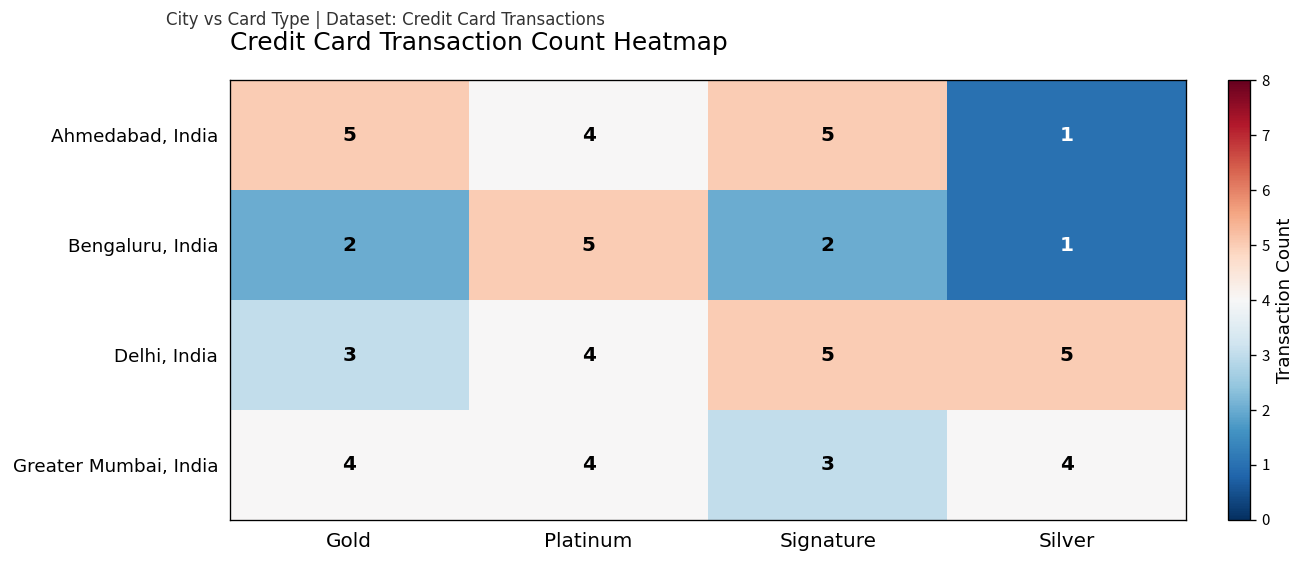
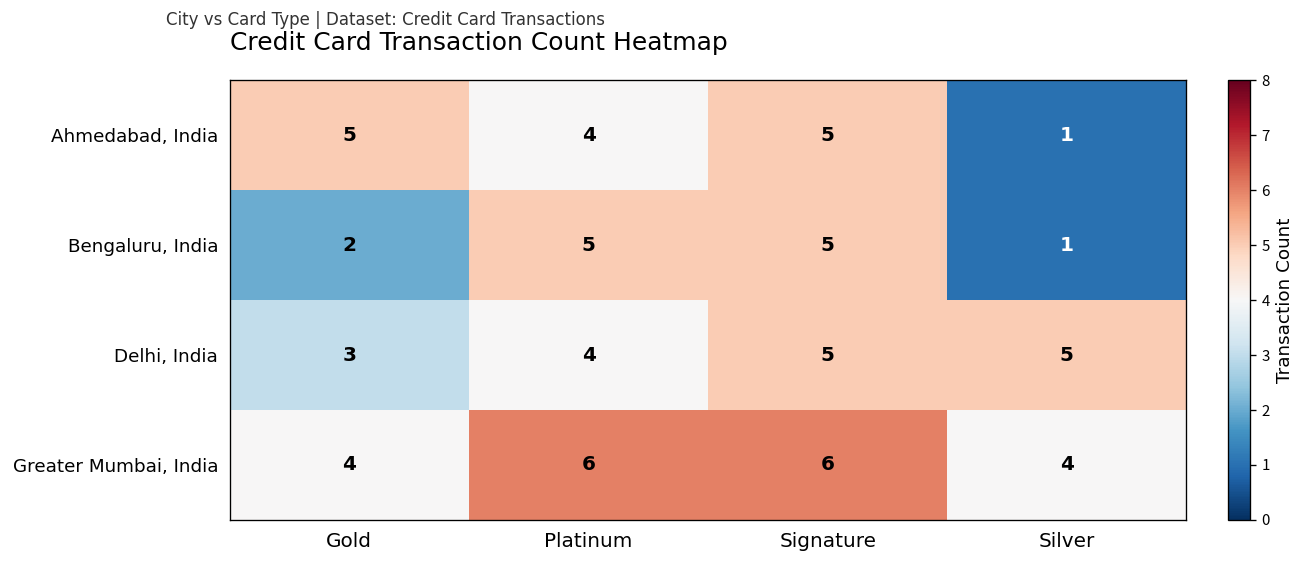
Bengaluru, India, Signature: 2 -> 5
Greater Mumbai, India, Platinum: 4 -> 6
Greater Mumbai, India, Signature: 3 -> 6
